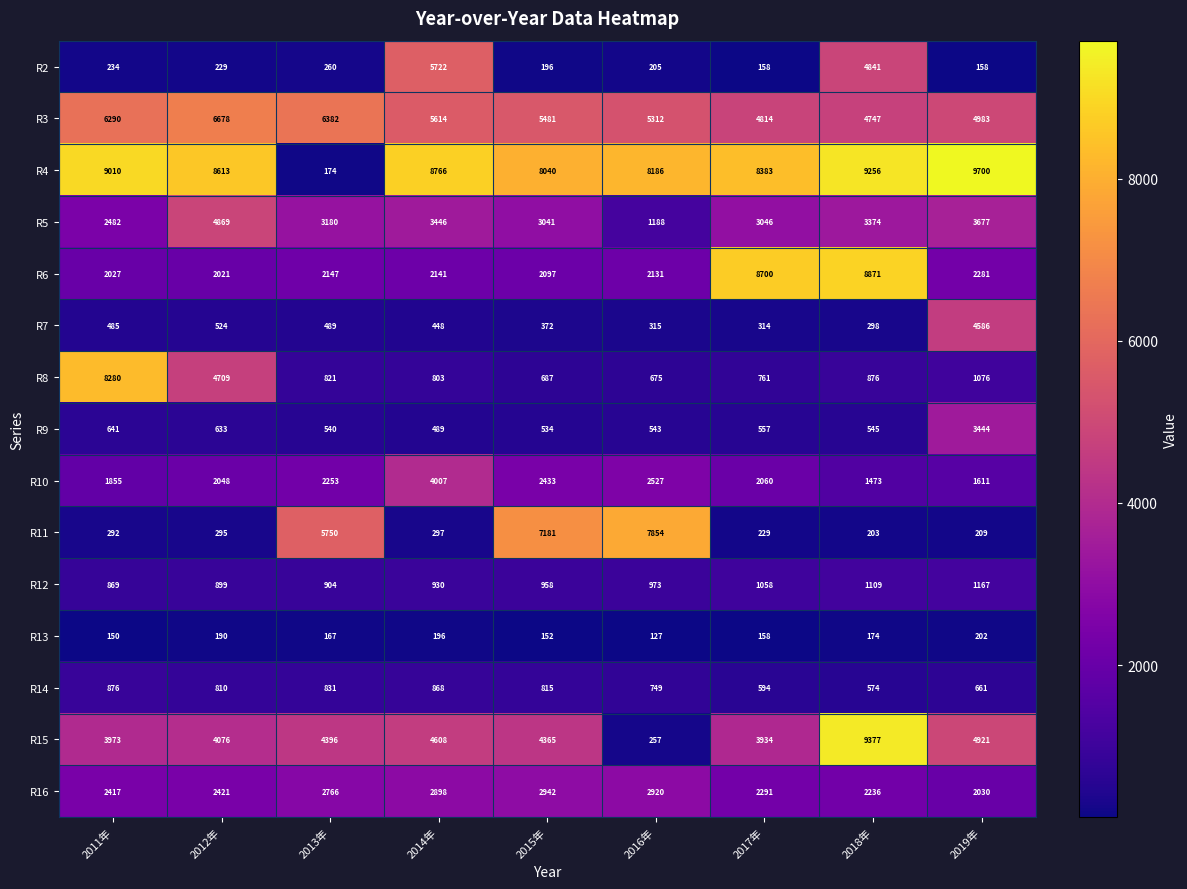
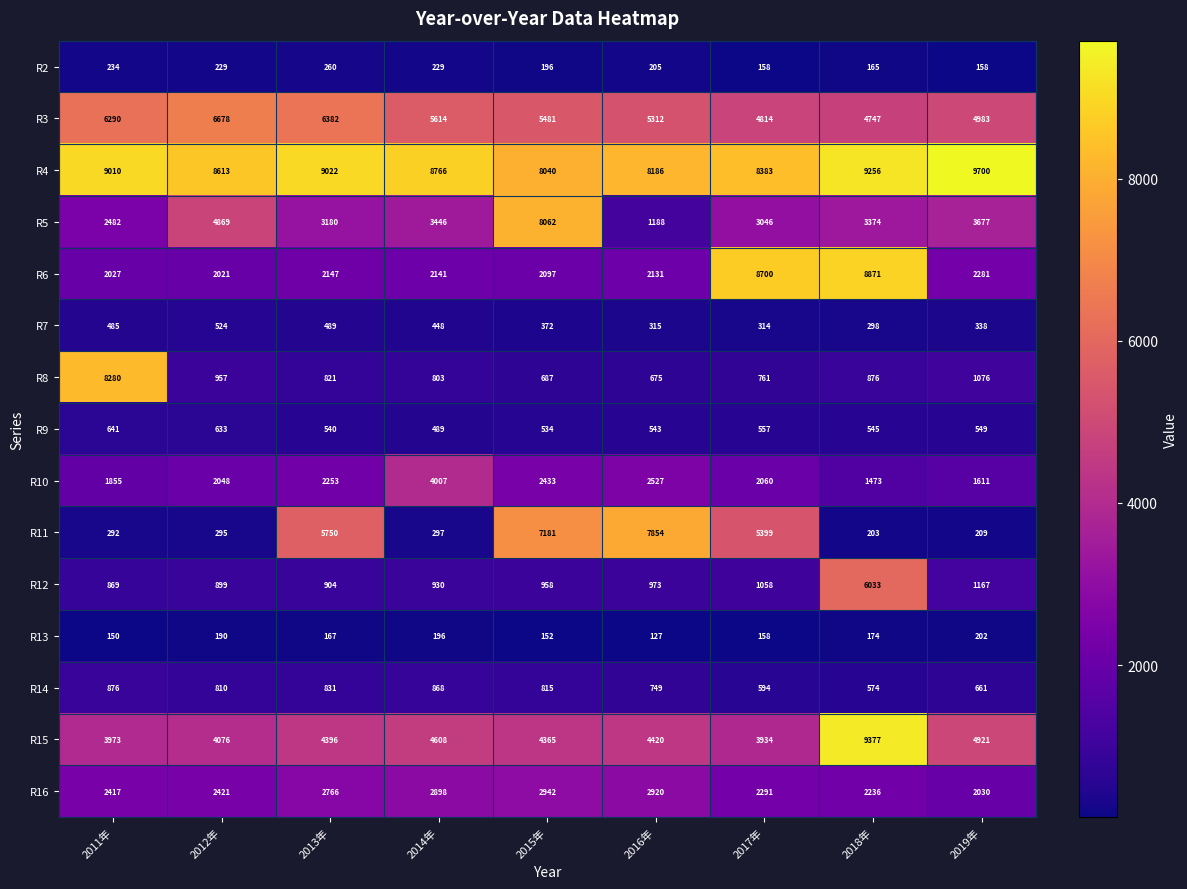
R2, 2014年: 5722 -> 229
R2, 2018年: 4841 -> 165
R4, 2013年: 174 -> 9022
R5, 2015年: 3041 -> 8062
R7, 2019年: 4586 -> 338
R8, 2012年: 4709 -> 957
R9, 2019年: 3444 -> 549
R11, 2017年: 229 -> 5399
R12, 2018年: 1109 -> 6033
R15, 2016年: 257 -> 4420
